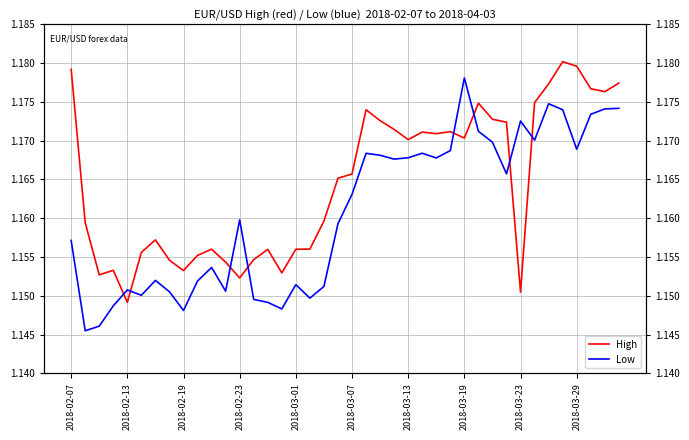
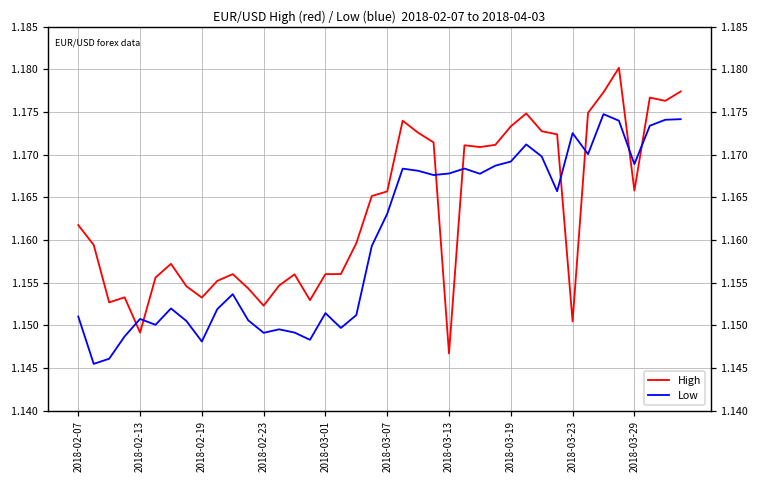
High, 2018-02-07: 1.179 -> 1.162
Low, 2018-02-07: 1.157 -> 1.151
Low, 2018-02-23: 1.160 -> 1.149
High, 2018-03-13: 1.170 -> 1.147
High, 2018-03-19: 1.170 -> 1.173
Low, 2018-03-19: 1.178 -> 1.169
High, 2018-03-29: 1.180 -> 1.166
